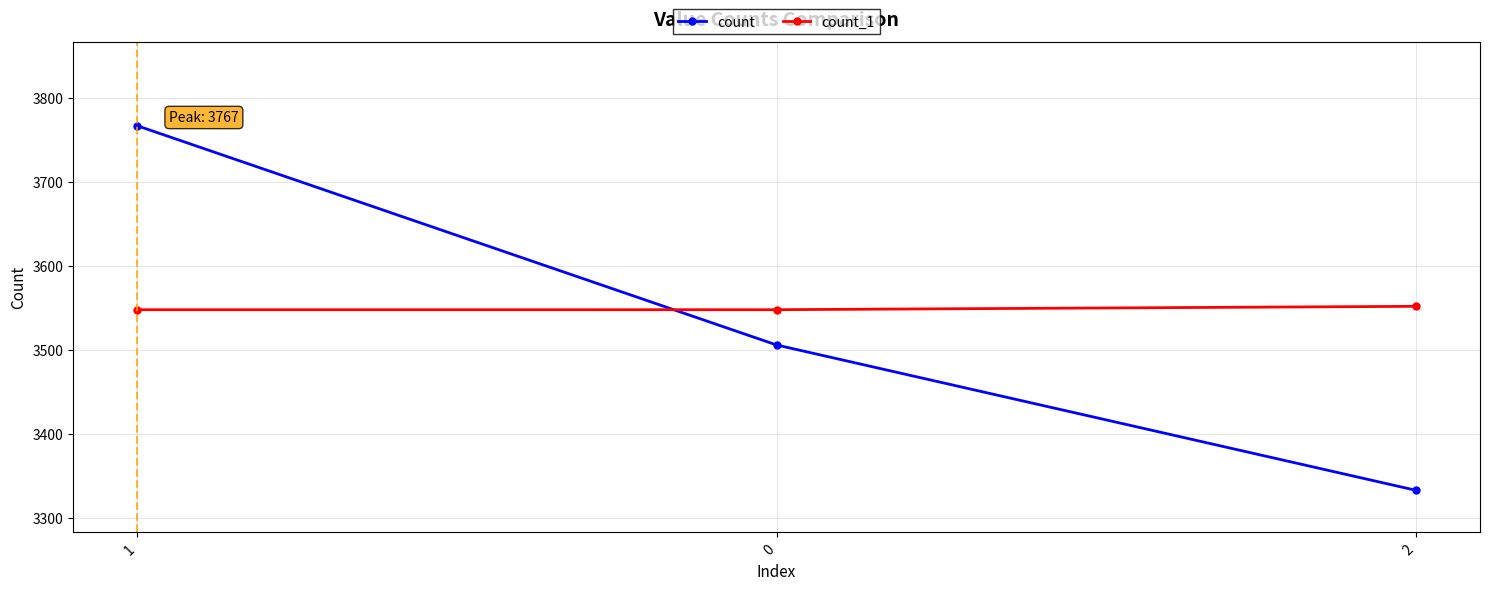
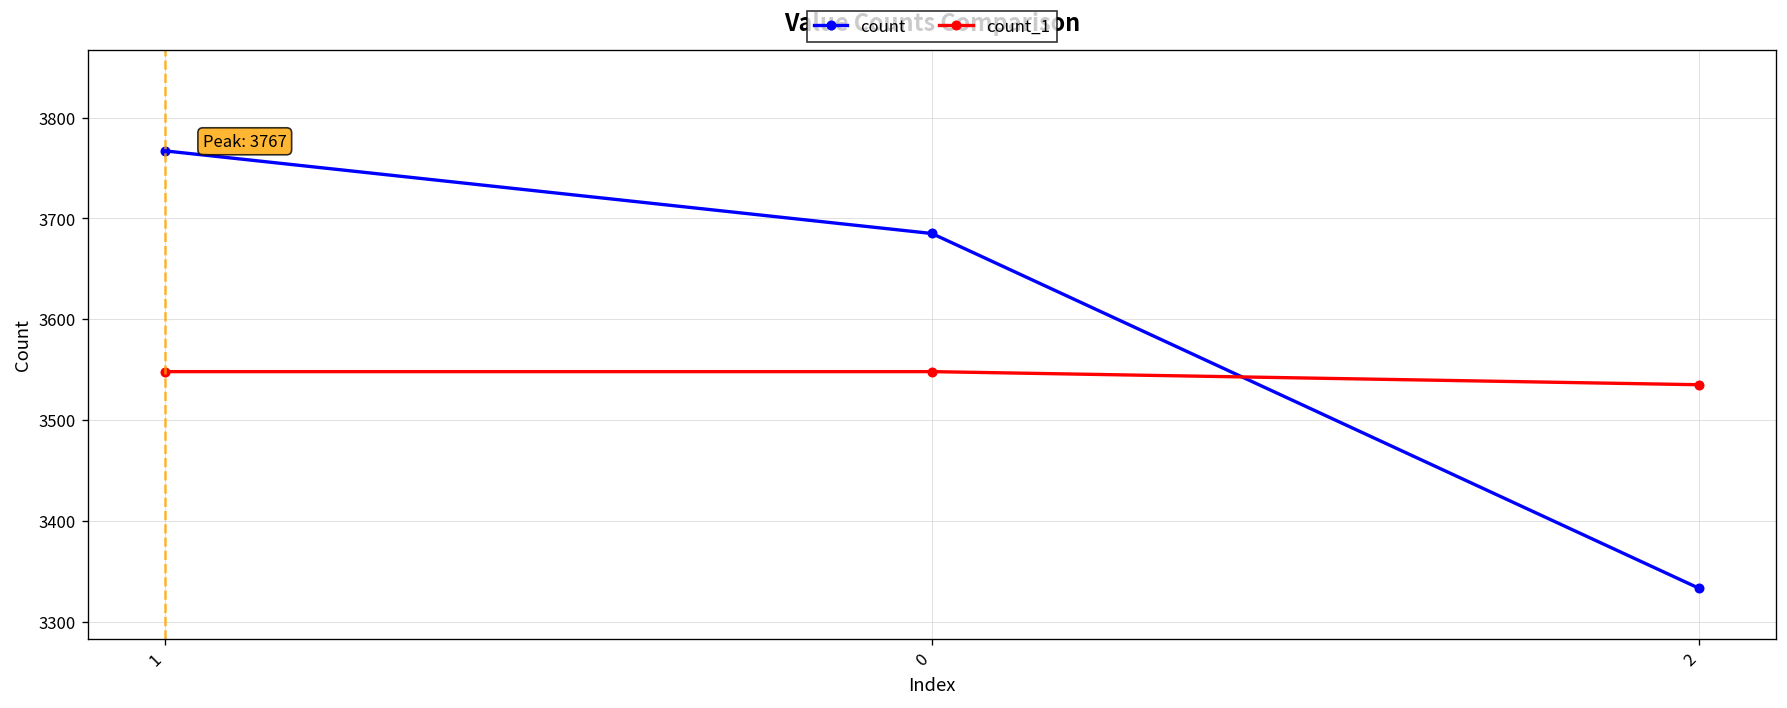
count, 0: 3510 -> 3690
count_1, 2: 3550 -> 3540
